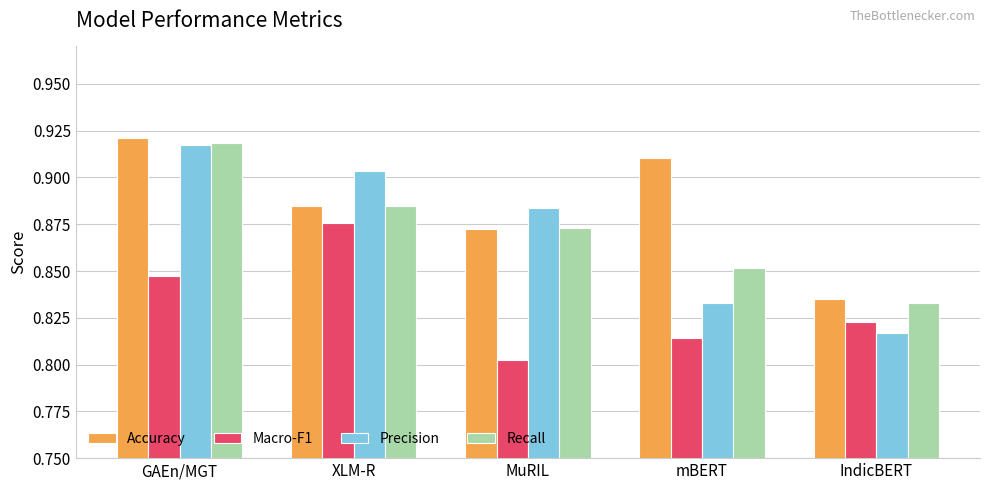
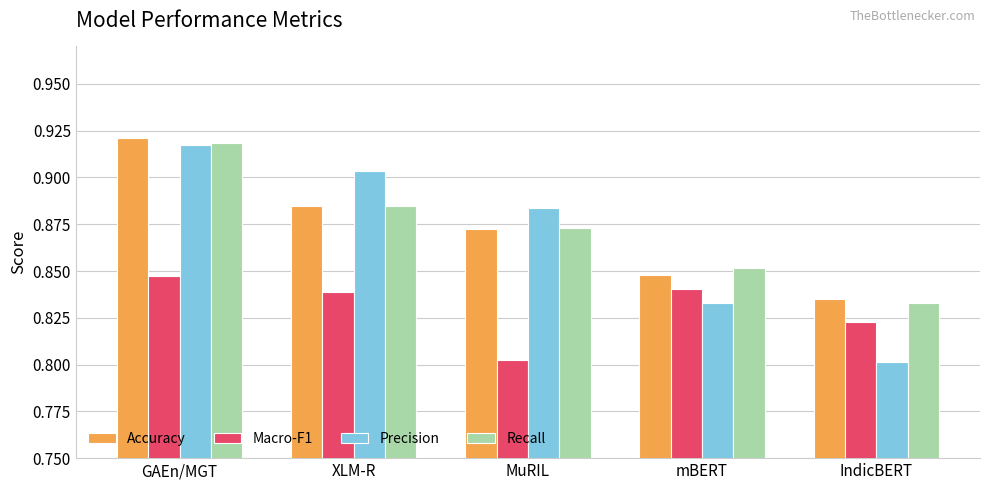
Macro-F1, XLM-R: 0.876 -> 0.839
Accuracy, mBERT: 0.911 -> 0.848
Macro-F1, mBERT: 0.814 -> 0.840
Precision, IndicBERT: 0.817 -> 0.801
